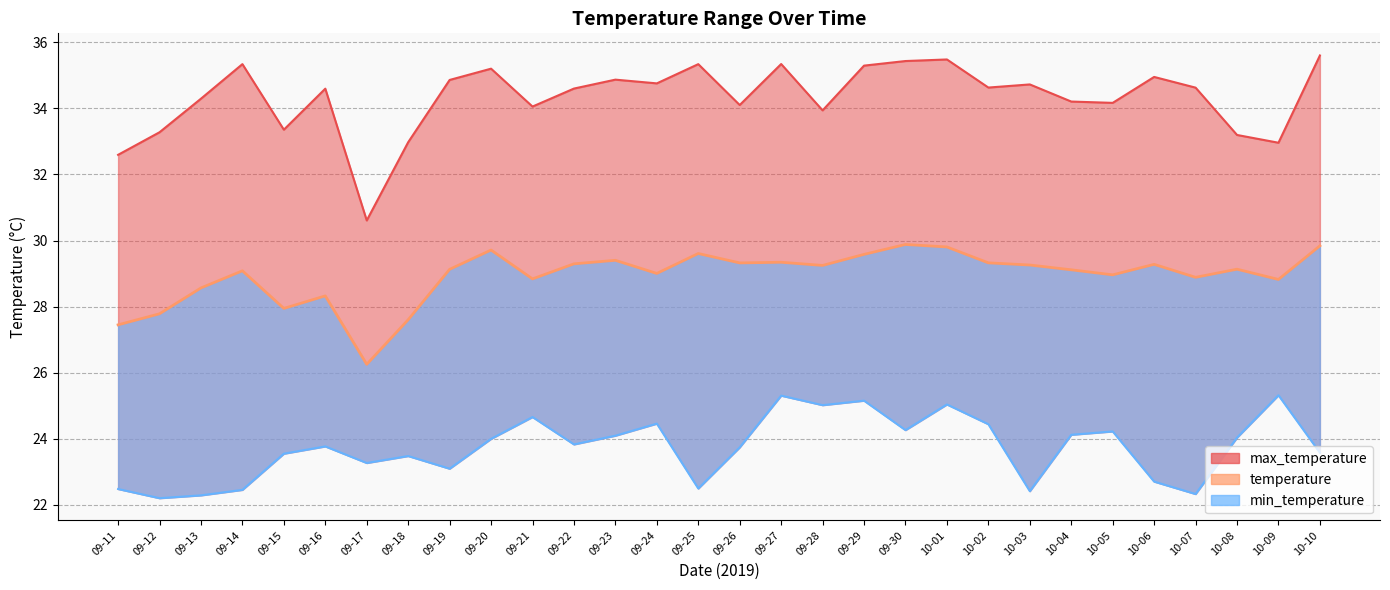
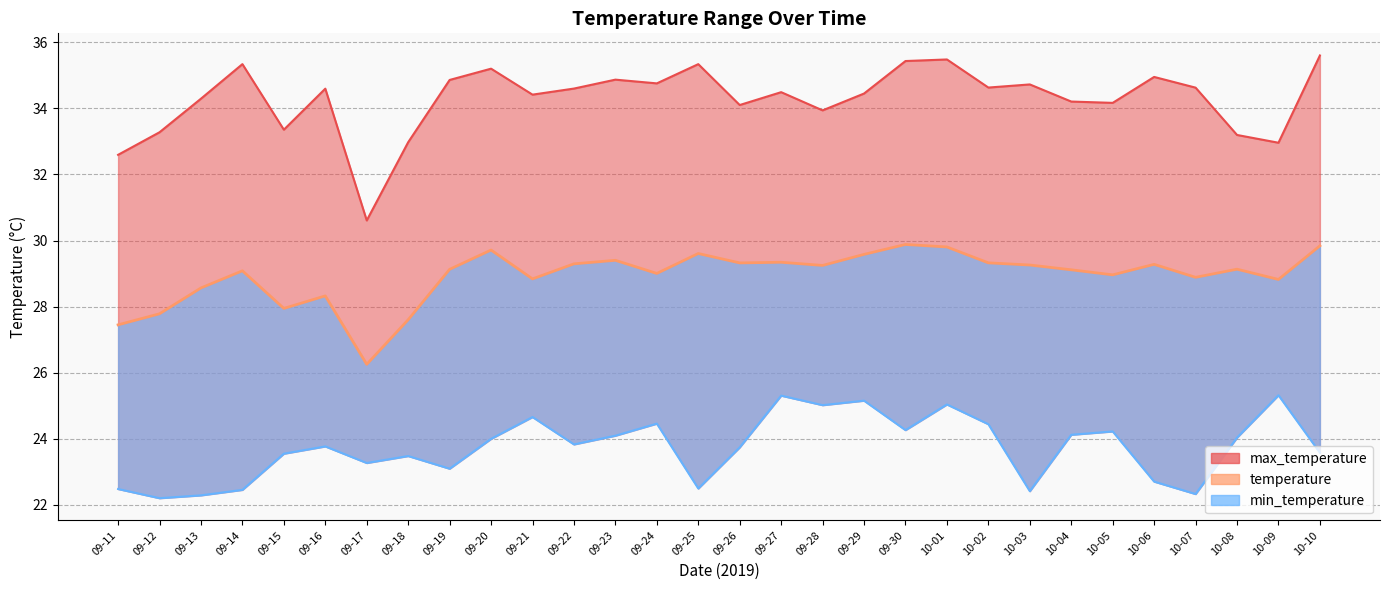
max_temperature, 09-21: 34.1 -> 34.4
max_temperature, 09-27: 35.3 -> 34.5
max_temperature, 09-29: 35.3 -> 34.5
